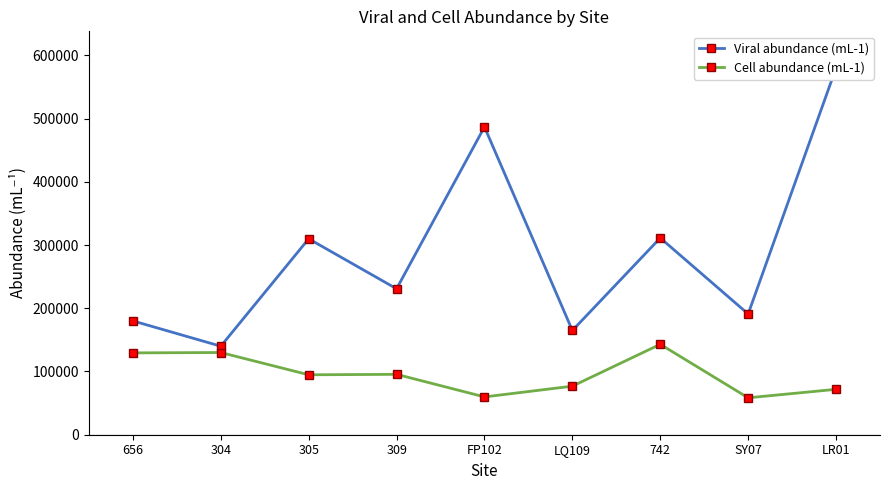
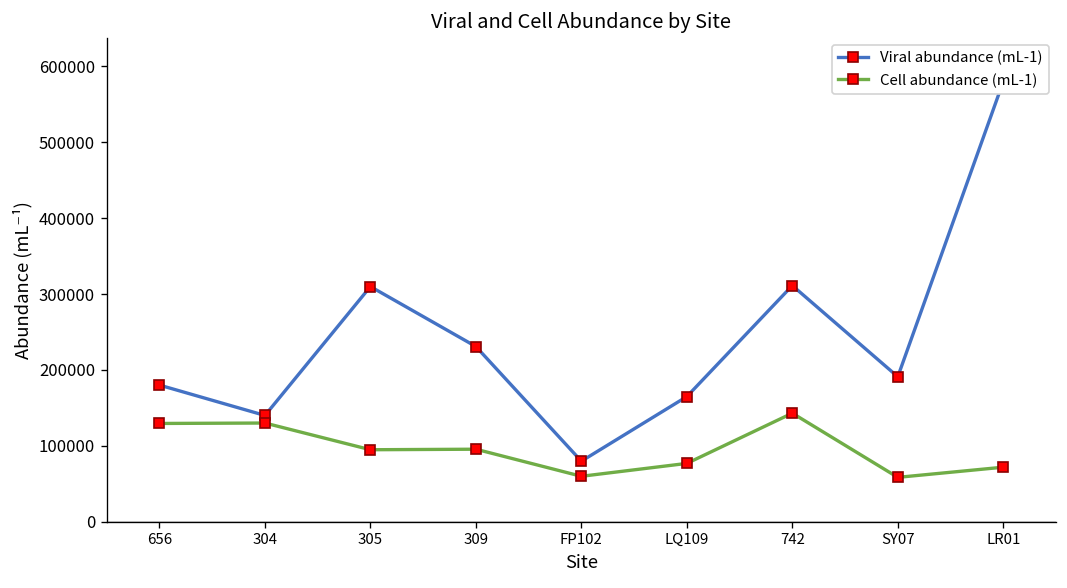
Viral abundance (mL-1), FP102: 490000 -> 80000
